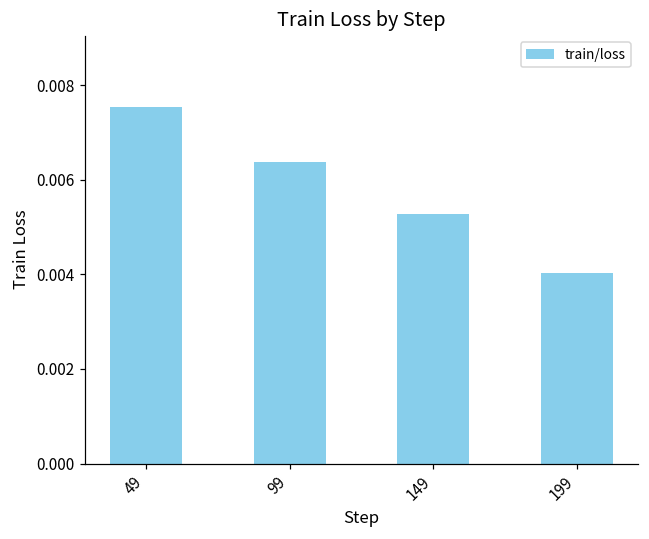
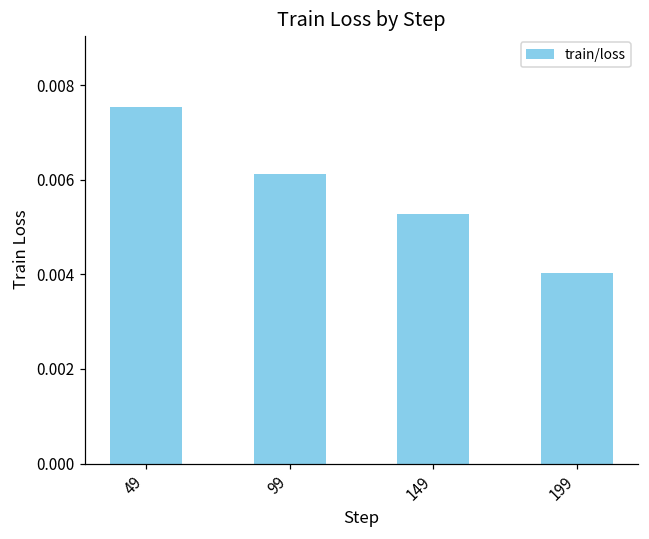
99: 0.0064 -> 0.0061
